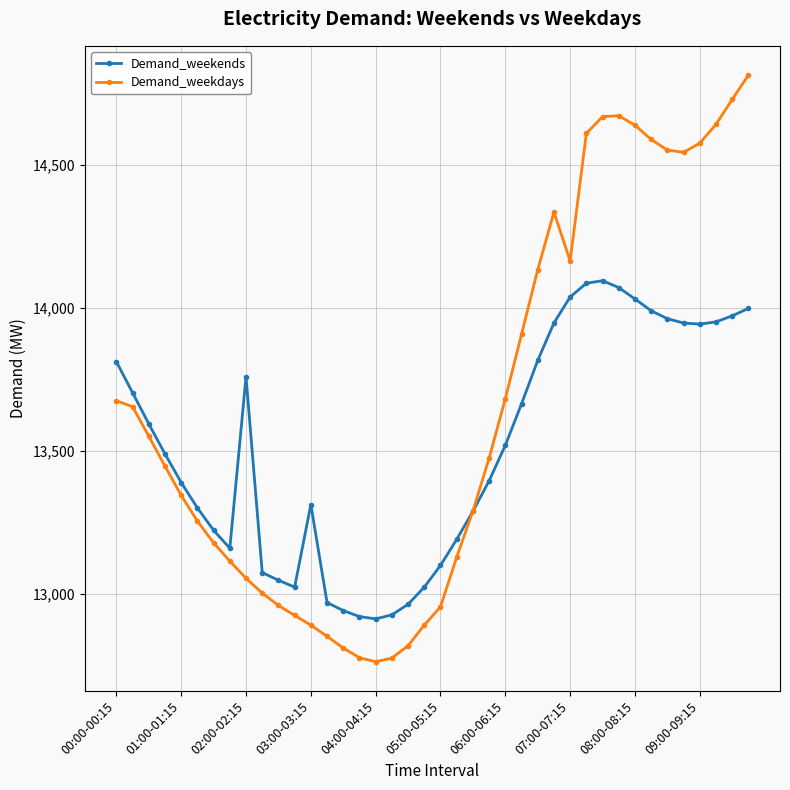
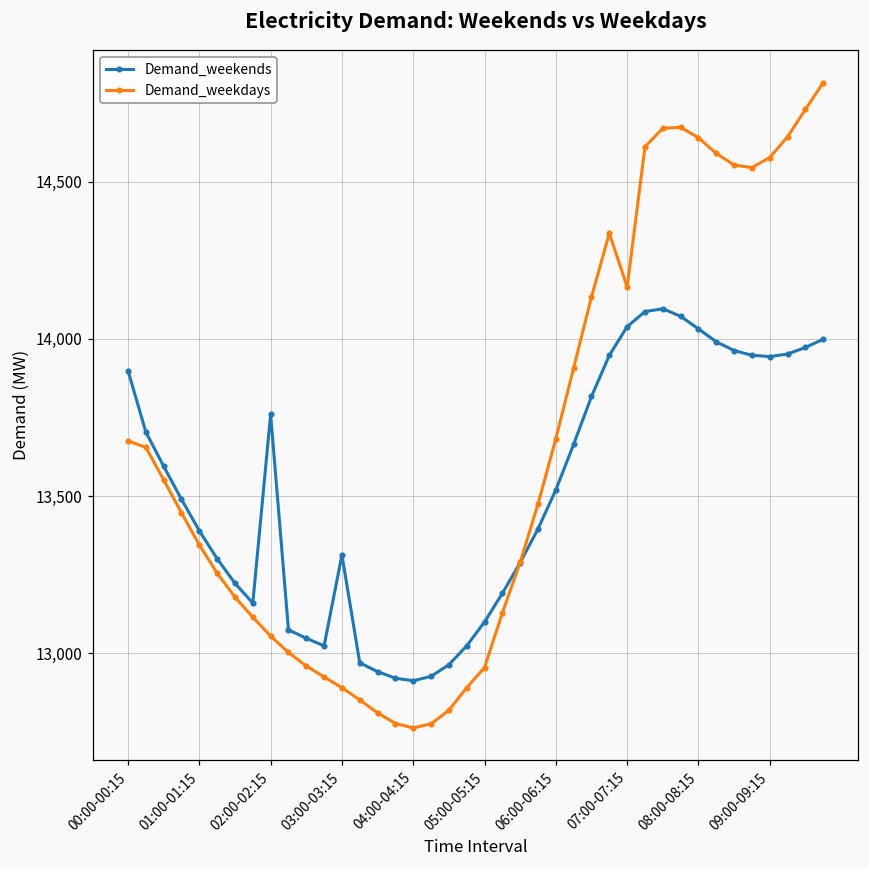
Demand_weekends, 00:00-00:15: 13,810 -> 13,900
